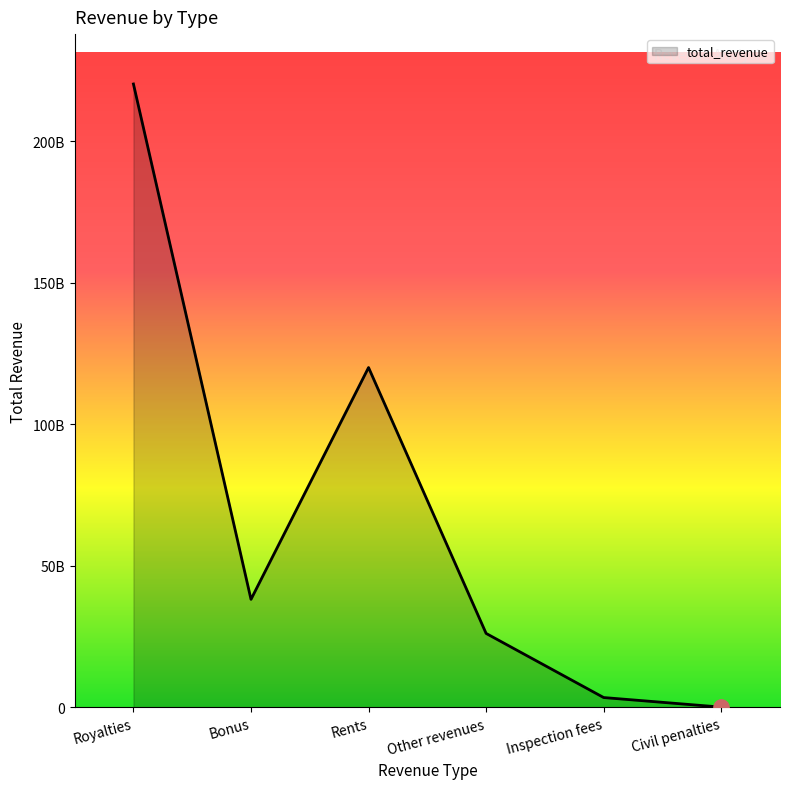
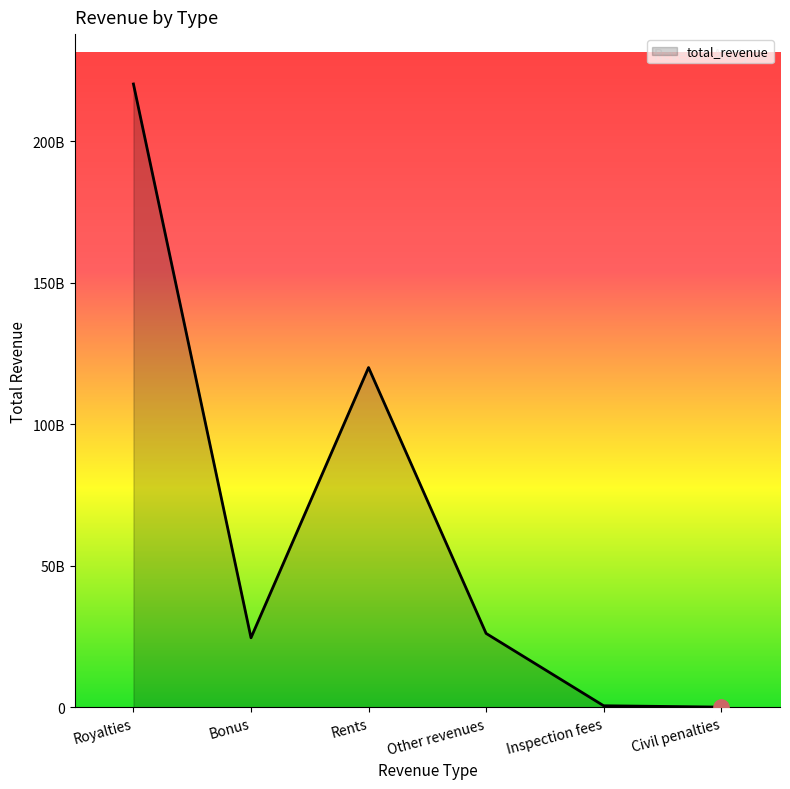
total_revenue, Bonus: 38000000000 -> 25000000000
total_revenue, Inspection fees: 4000000000 -> 1000000000
